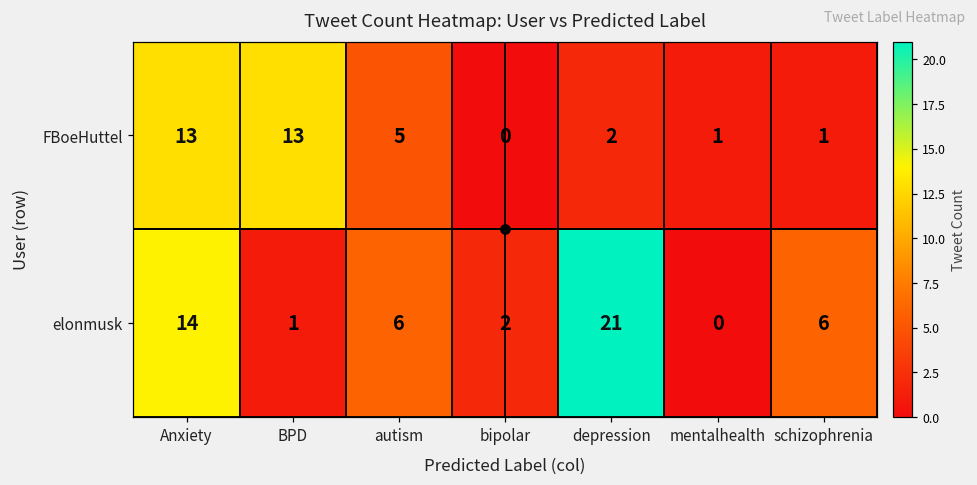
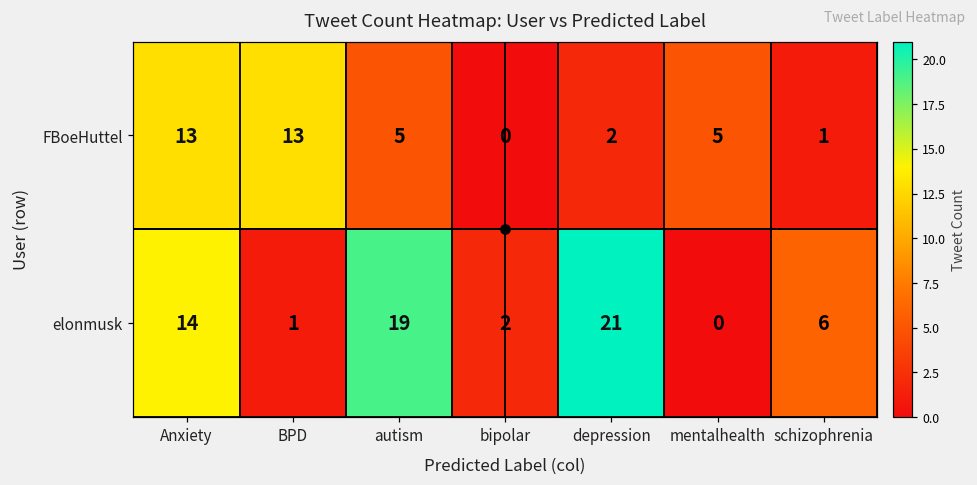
FBoeHuttel, mentalhealth: 1 -> 5
elonmusk, autism: 6 -> 19
